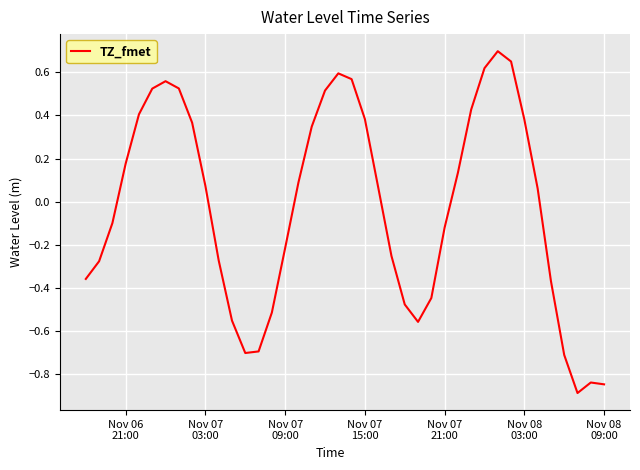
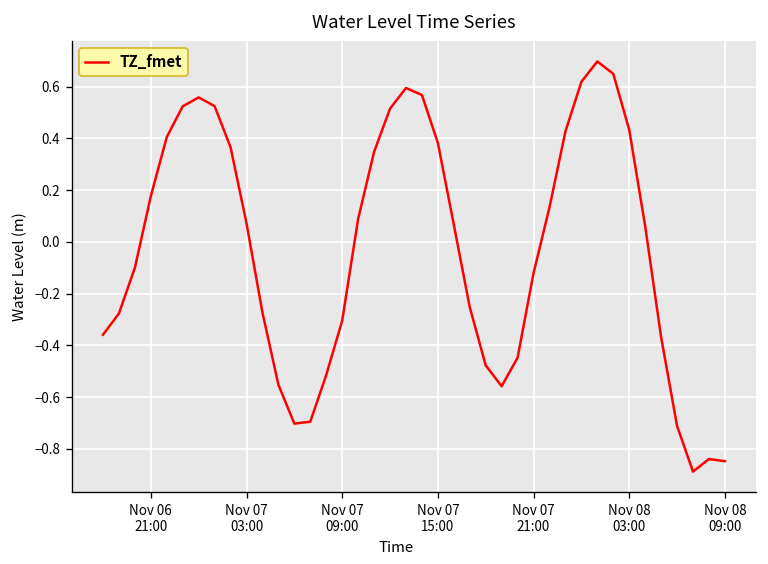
Nov 07 09:00: -0.22 -> -0.30
Nov 08 03:00: 0.38 -> 0.43
